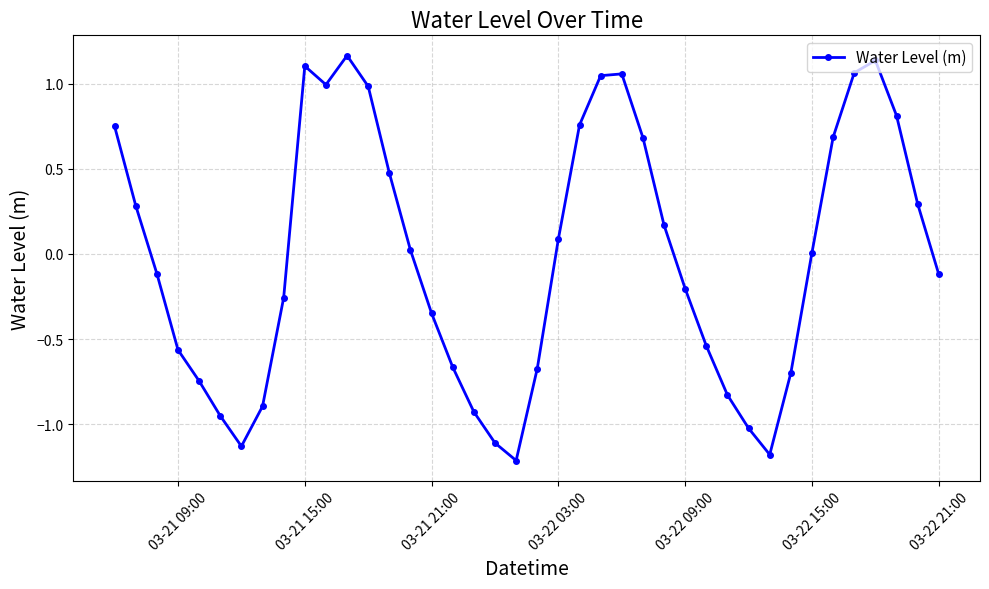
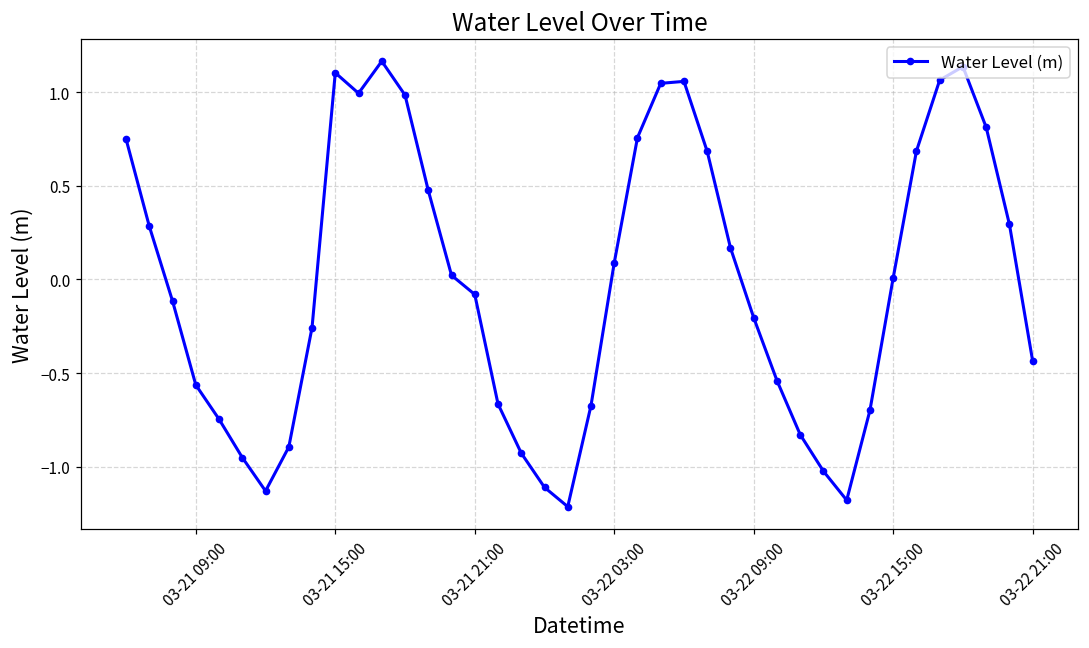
03-21 21:00: -0.35 -> -0.08
03-22 21:00: -0.12 -> -0.44
